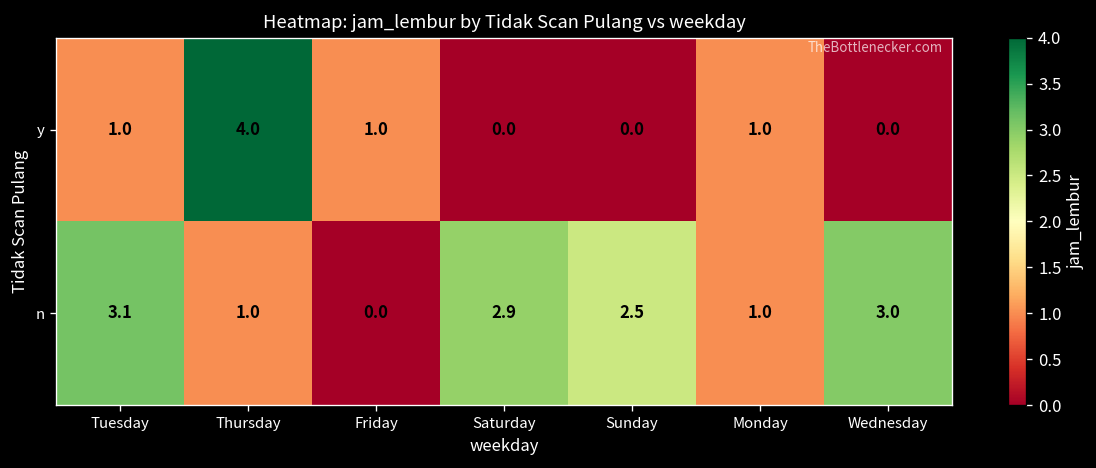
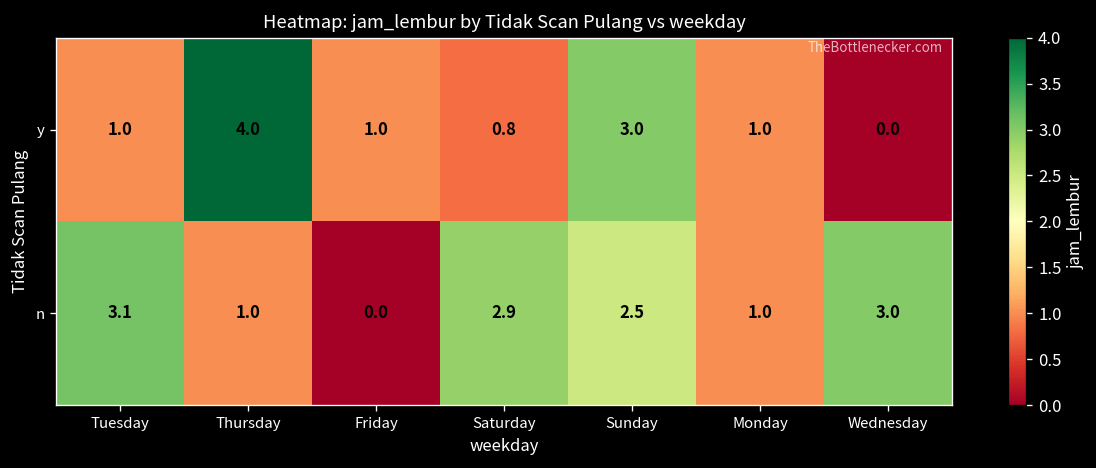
y, Saturday: 0.0 -> 0.8
y, Sunday: 0.0 -> 3.0
